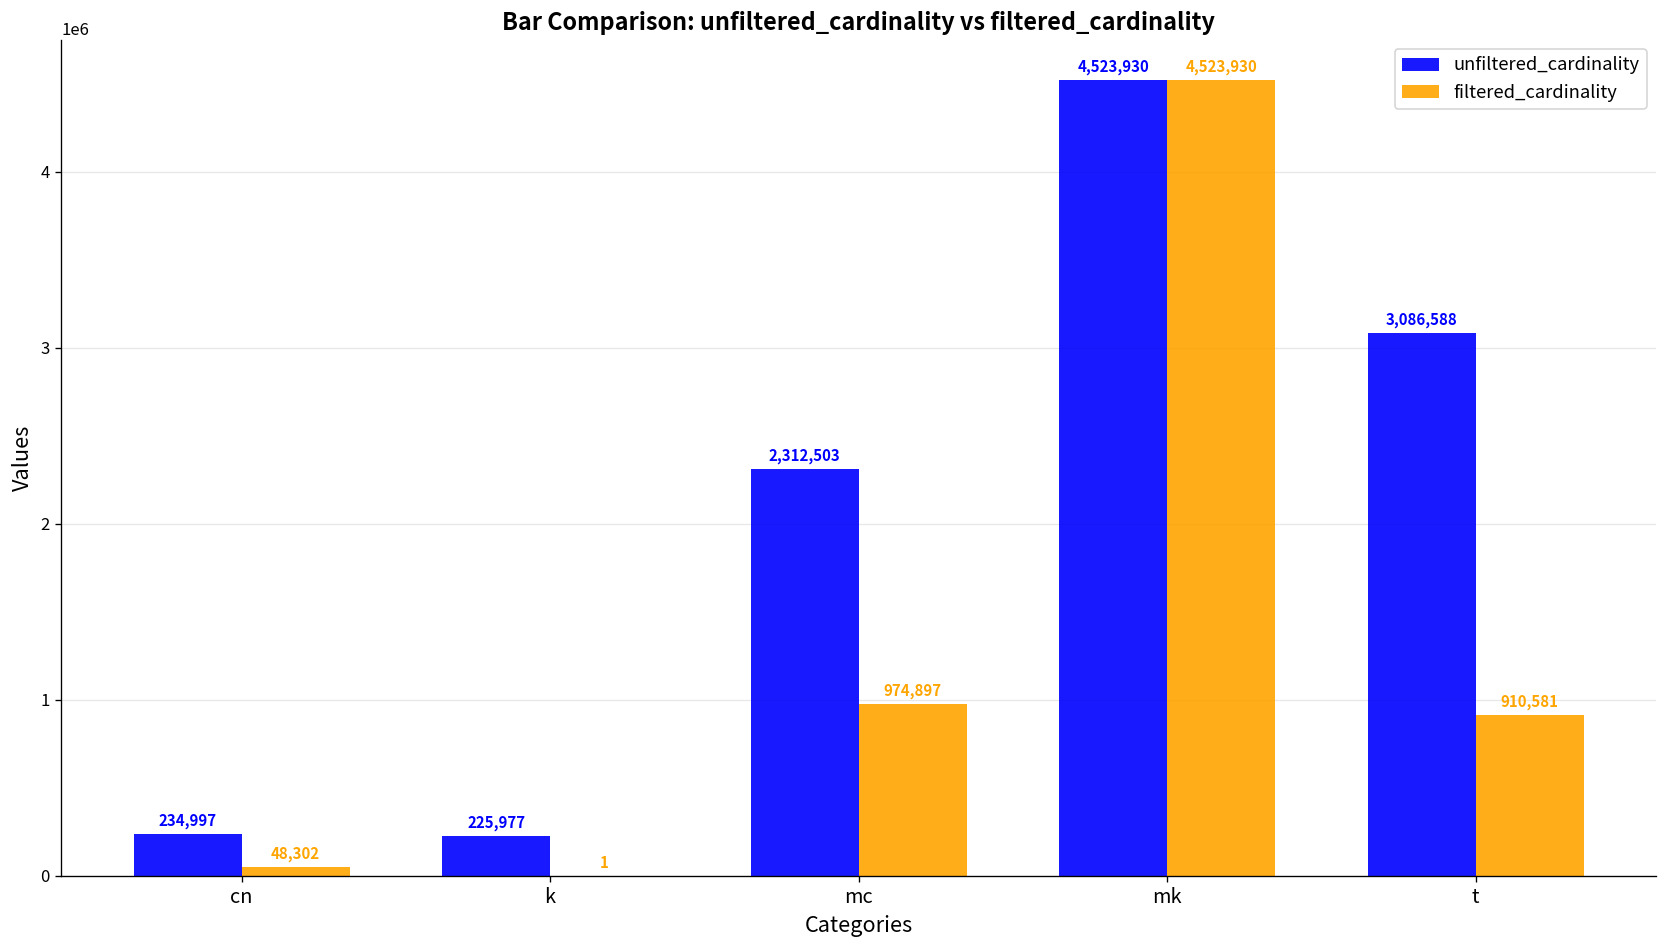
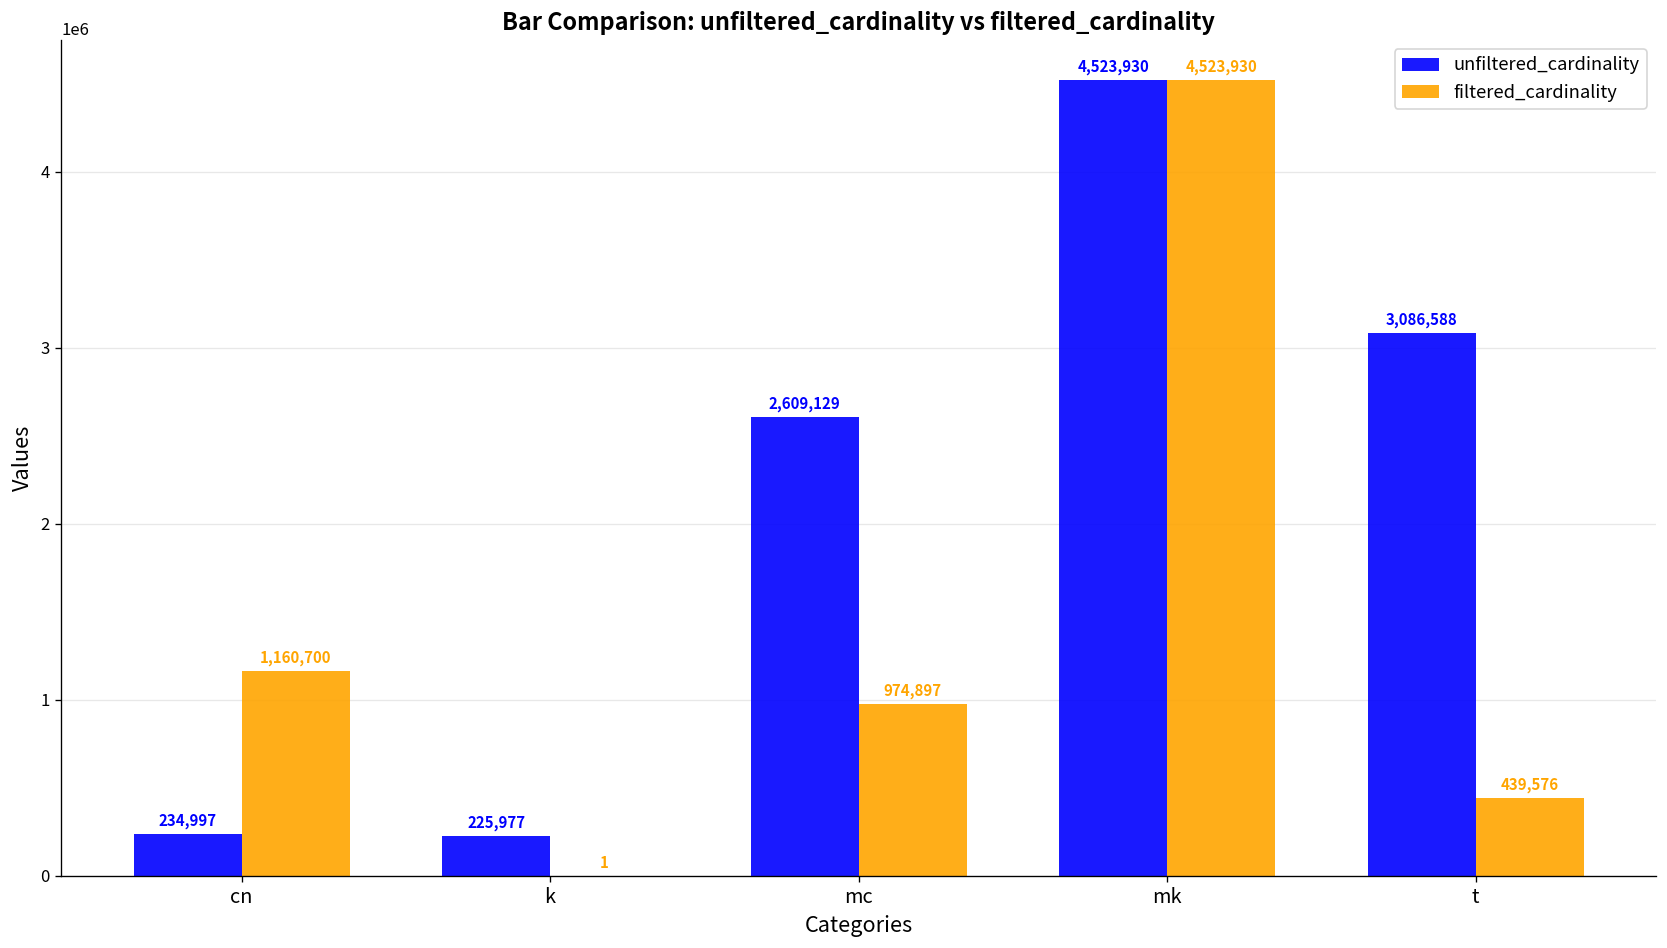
filtered_cardinality, cn: 48,302 -> 1,160,700
unfiltered_cardinality, mc: 2,312,503 -> 2,609,129
filtered_cardinality, t: 910,581 -> 439,576
